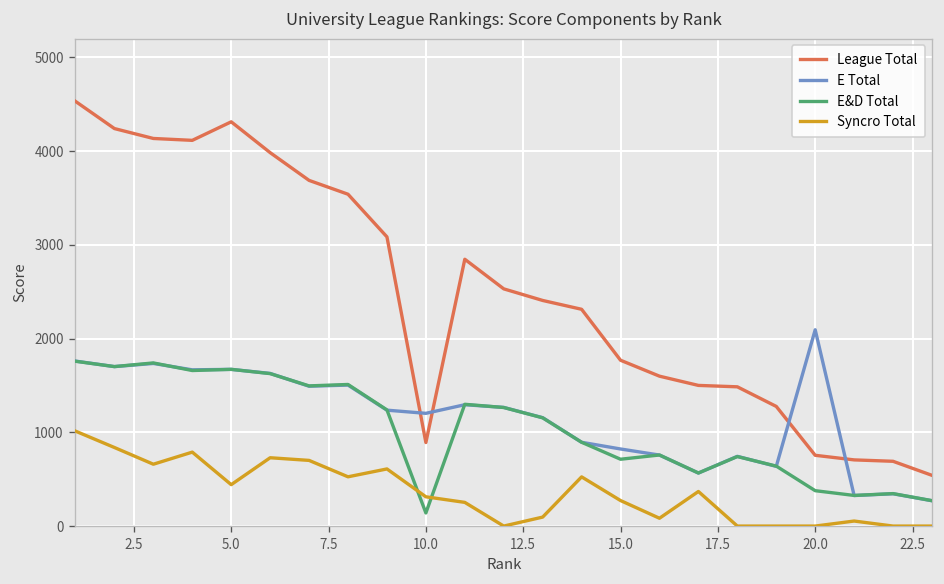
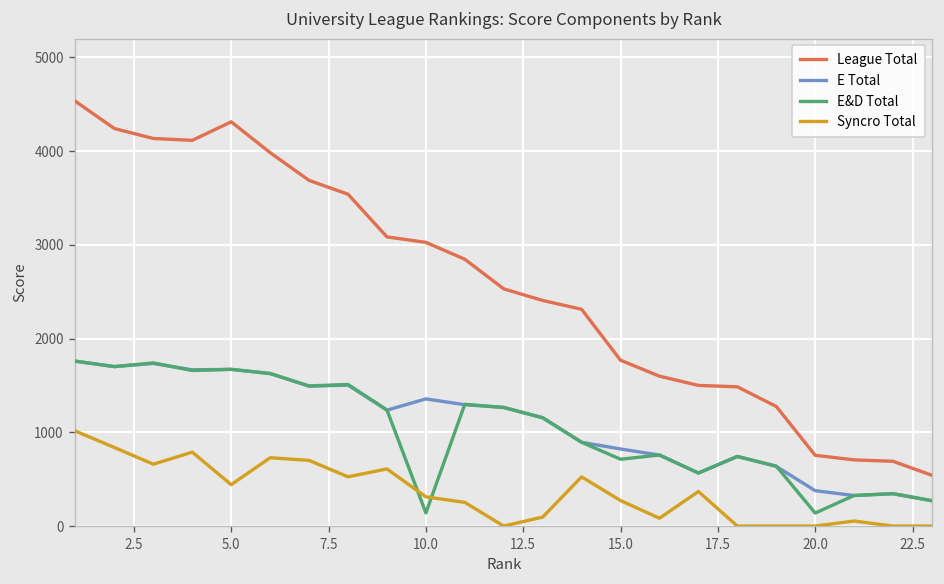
League Total, 10.0: 900 -> 3000
E Total, 10.0: 1200 -> 1400
E Total, 20.0: 2100 -> 400
E&D Total, 20.0: 400 -> 100
